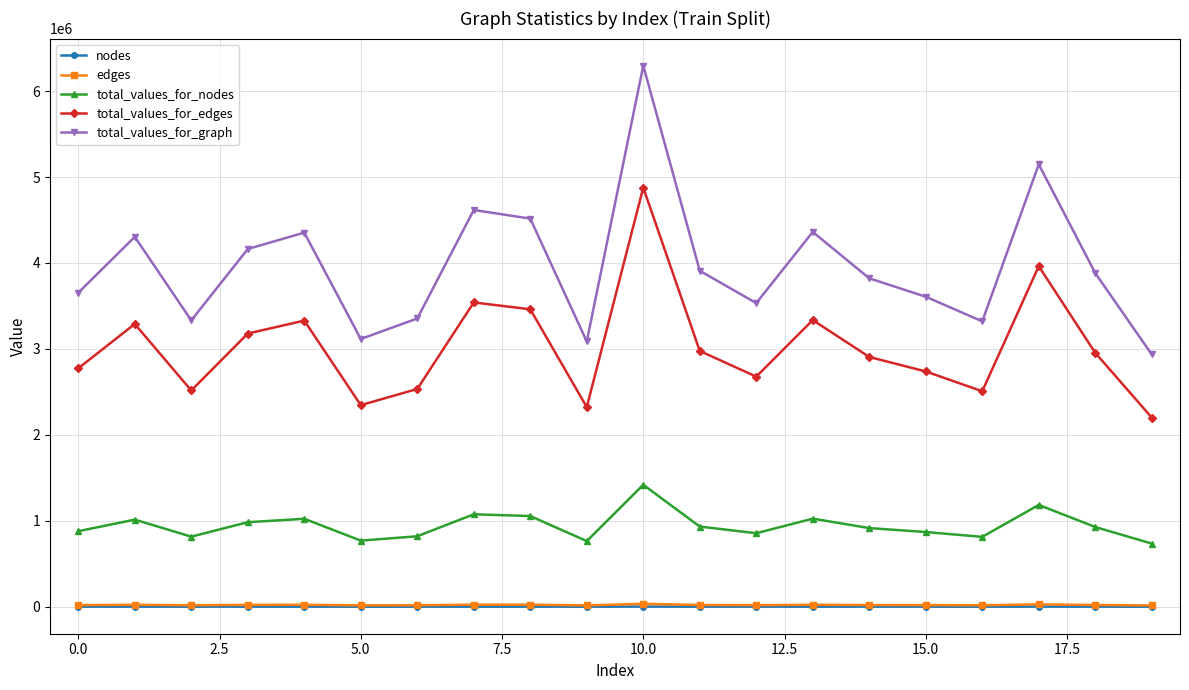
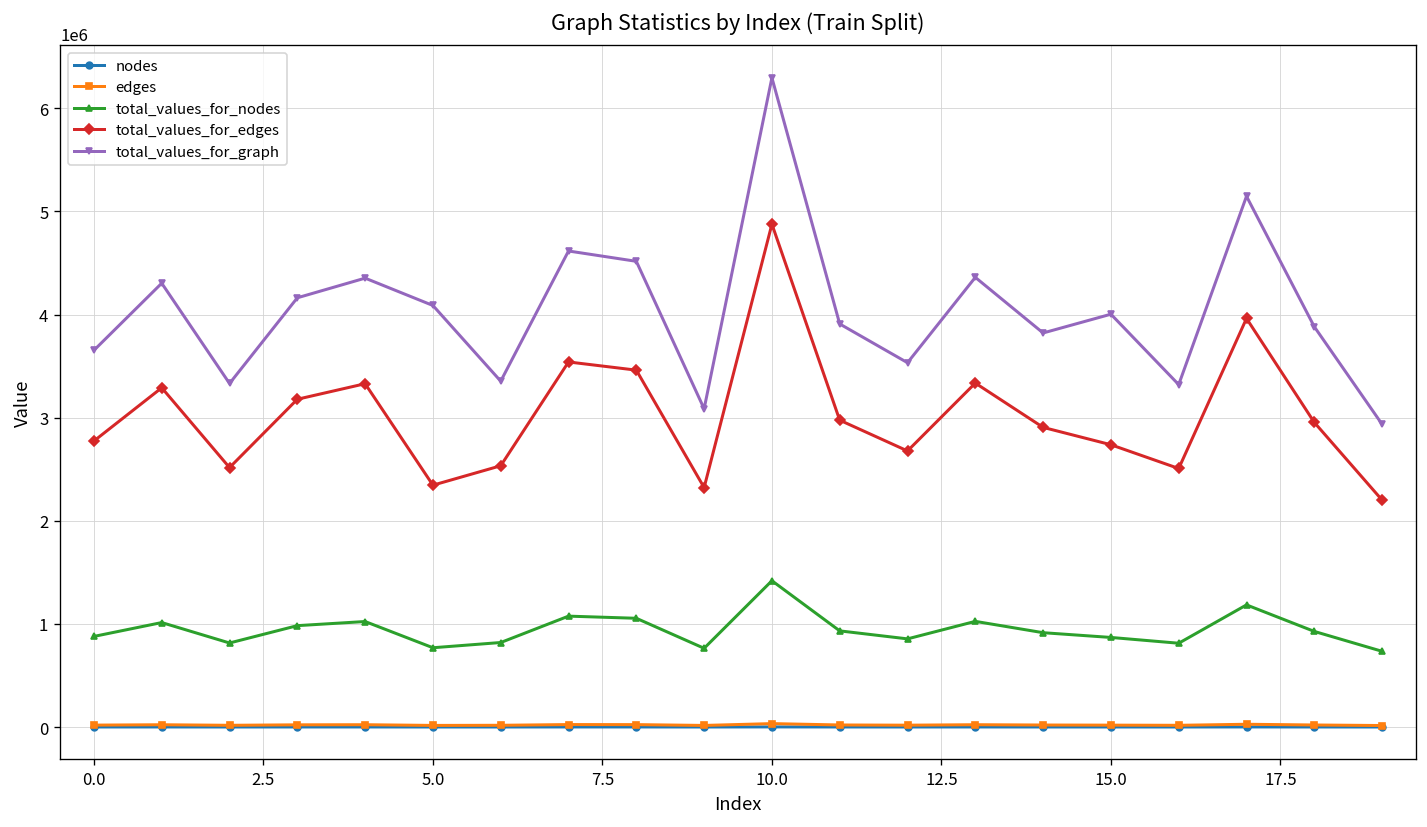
total_values_for_graph, 5.0: 3100000 -> 4100000
total_values_for_graph, 15.0: 3600000 -> 4000000
